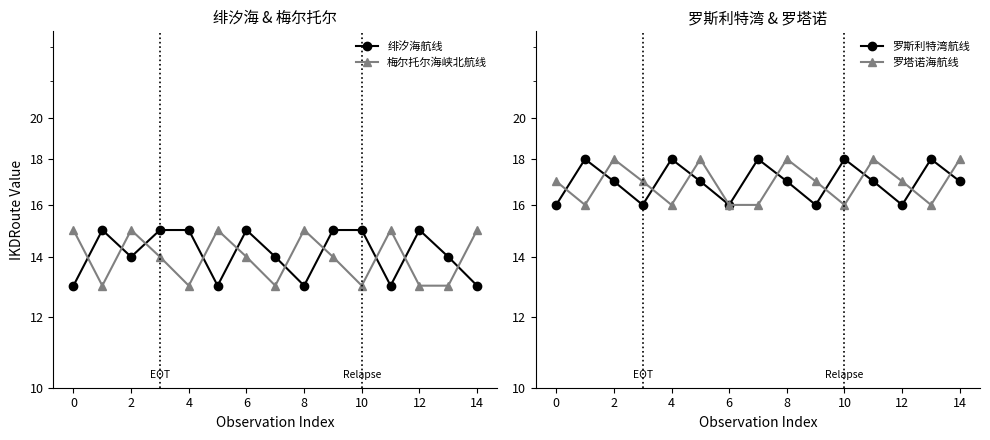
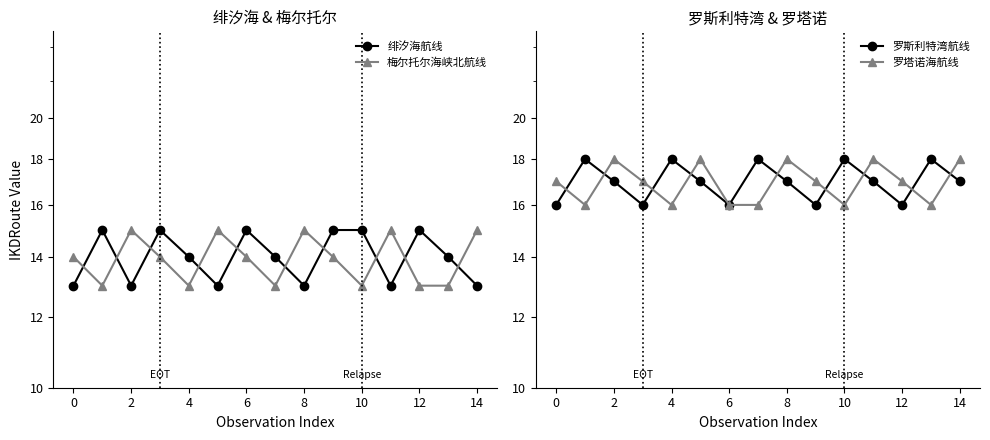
绯汐海 & 梅尔托尔, 梅尔托尔海峡北航线, 0: 15 -> 14
绯汐海 & 梅尔托尔, 绯汐海航线, 2: 14 -> 13
绯汐海 & 梅尔托尔, 绯汐海航线, 4: 15 -> 14
